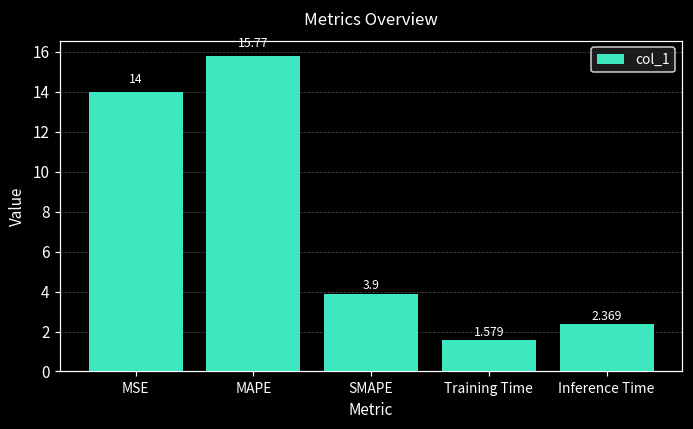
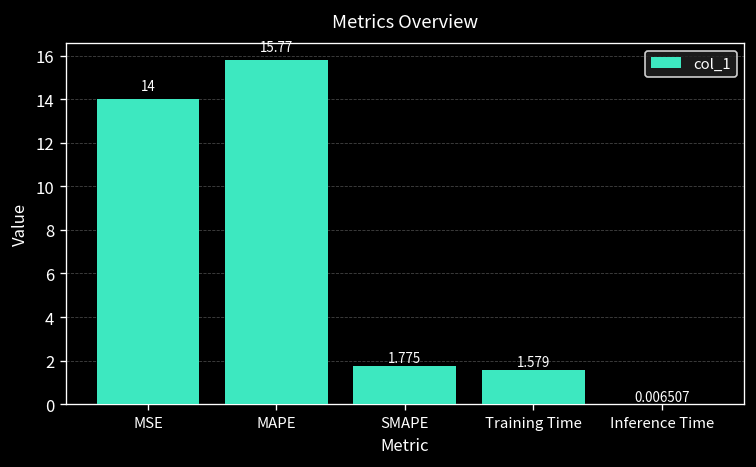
SMAPE: 3.9 -> 1.775
Inference Time: 2.369 -> 0.006507
